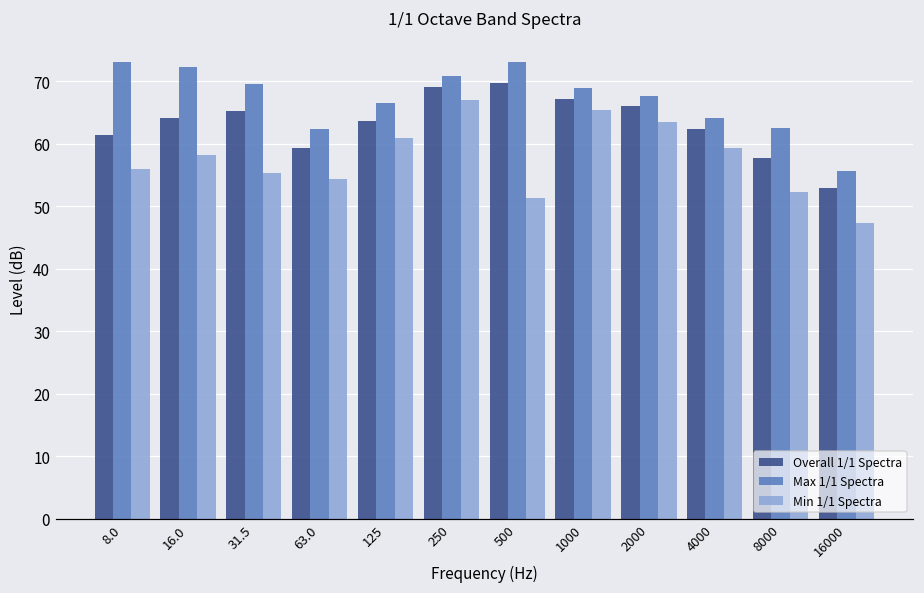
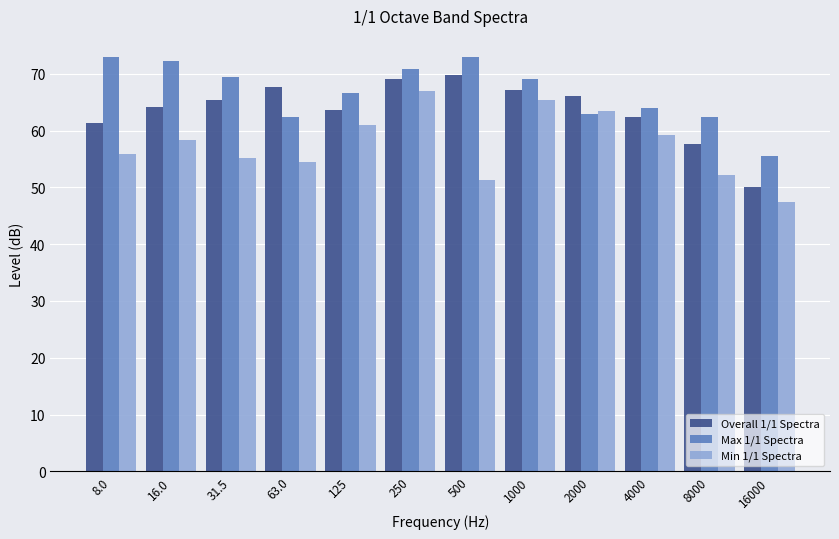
Overall 1/1 Spectra, 63.0: 59 -> 68
Max 1/1 Spectra, 2000: 68 -> 63
Overall 1/1 Spectra, 16000: 53 -> 50
